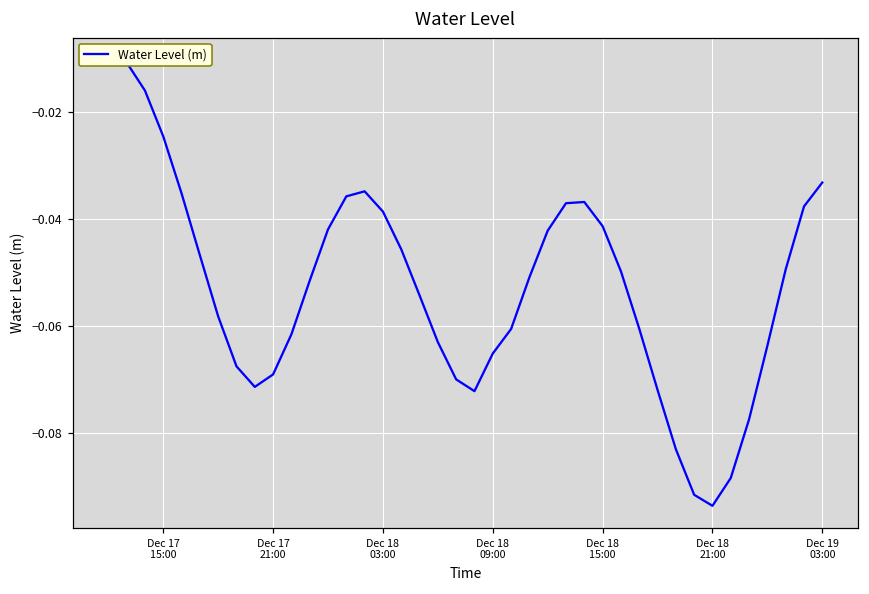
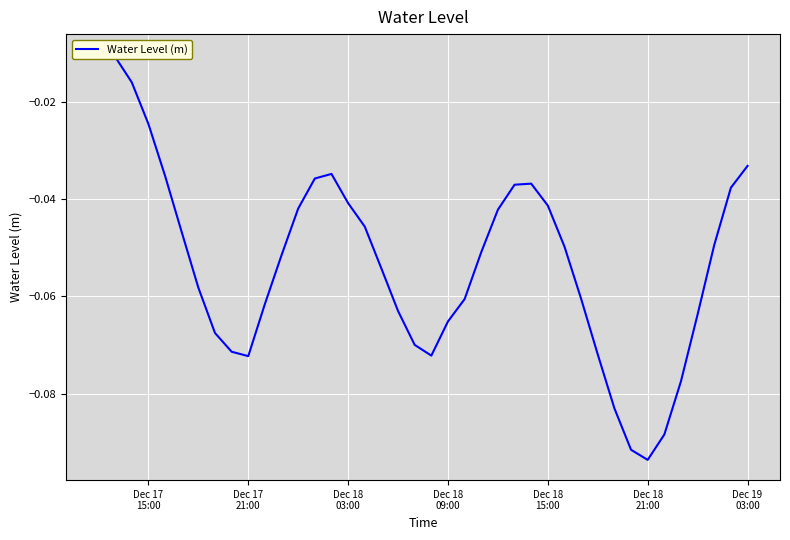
Dec 17 21:00: -0.069 -> -0.072
Dec 18 03:00: -0.039 -> -0.041
